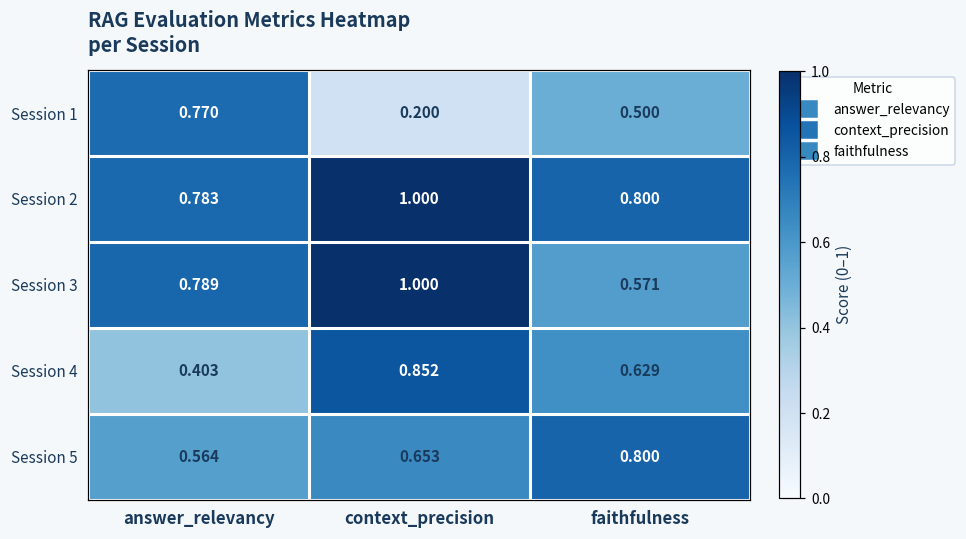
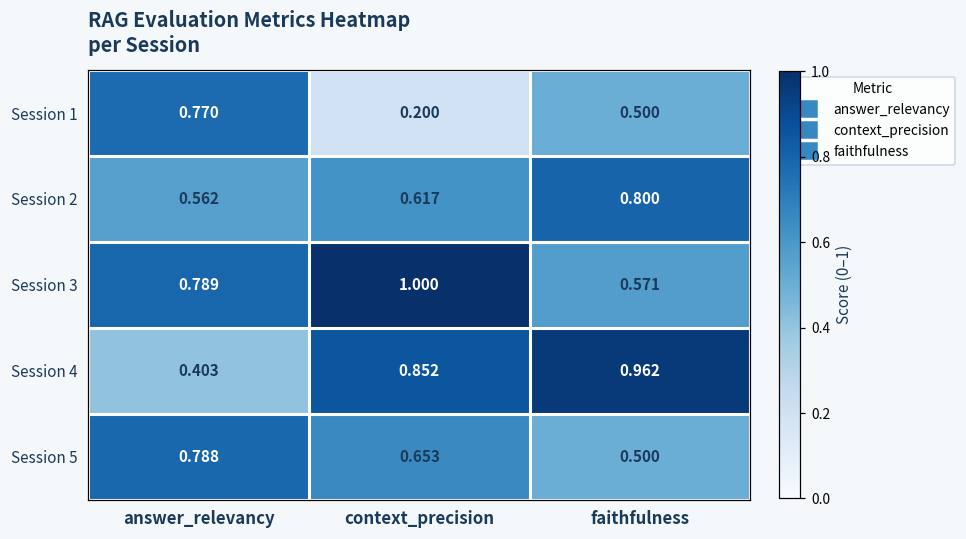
Session 2, answer_relevancy: 0.783 -> 0.562
Session 2, context_precision: 1.000 -> 0.617
Session 4, faithfulness: 0.629 -> 0.962
Session 5, answer_relevancy: 0.564 -> 0.788
Session 5, faithfulness: 0.800 -> 0.500
